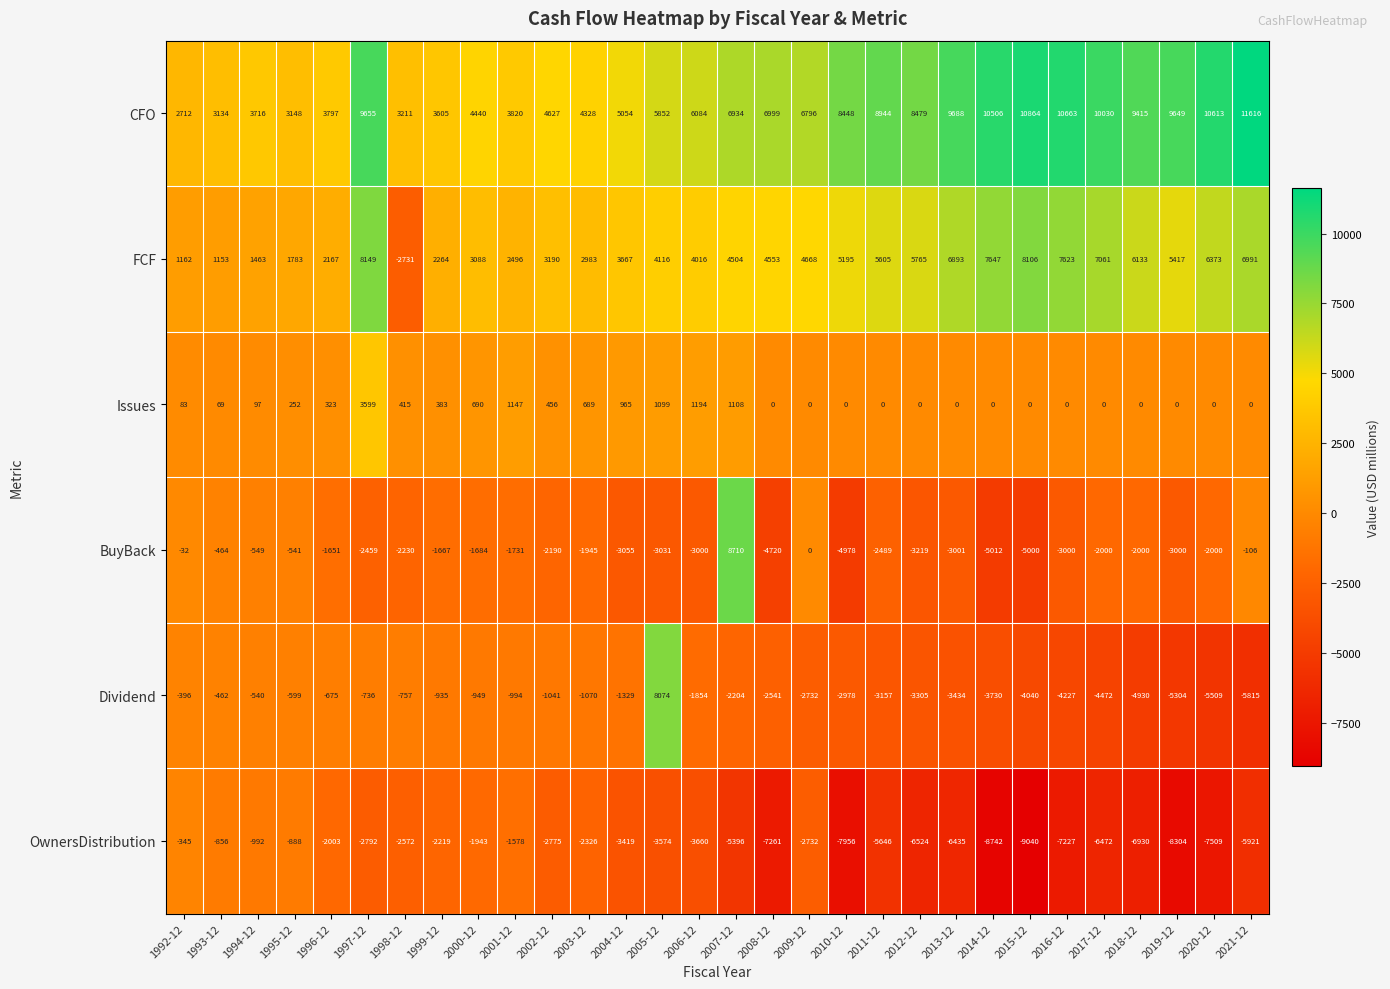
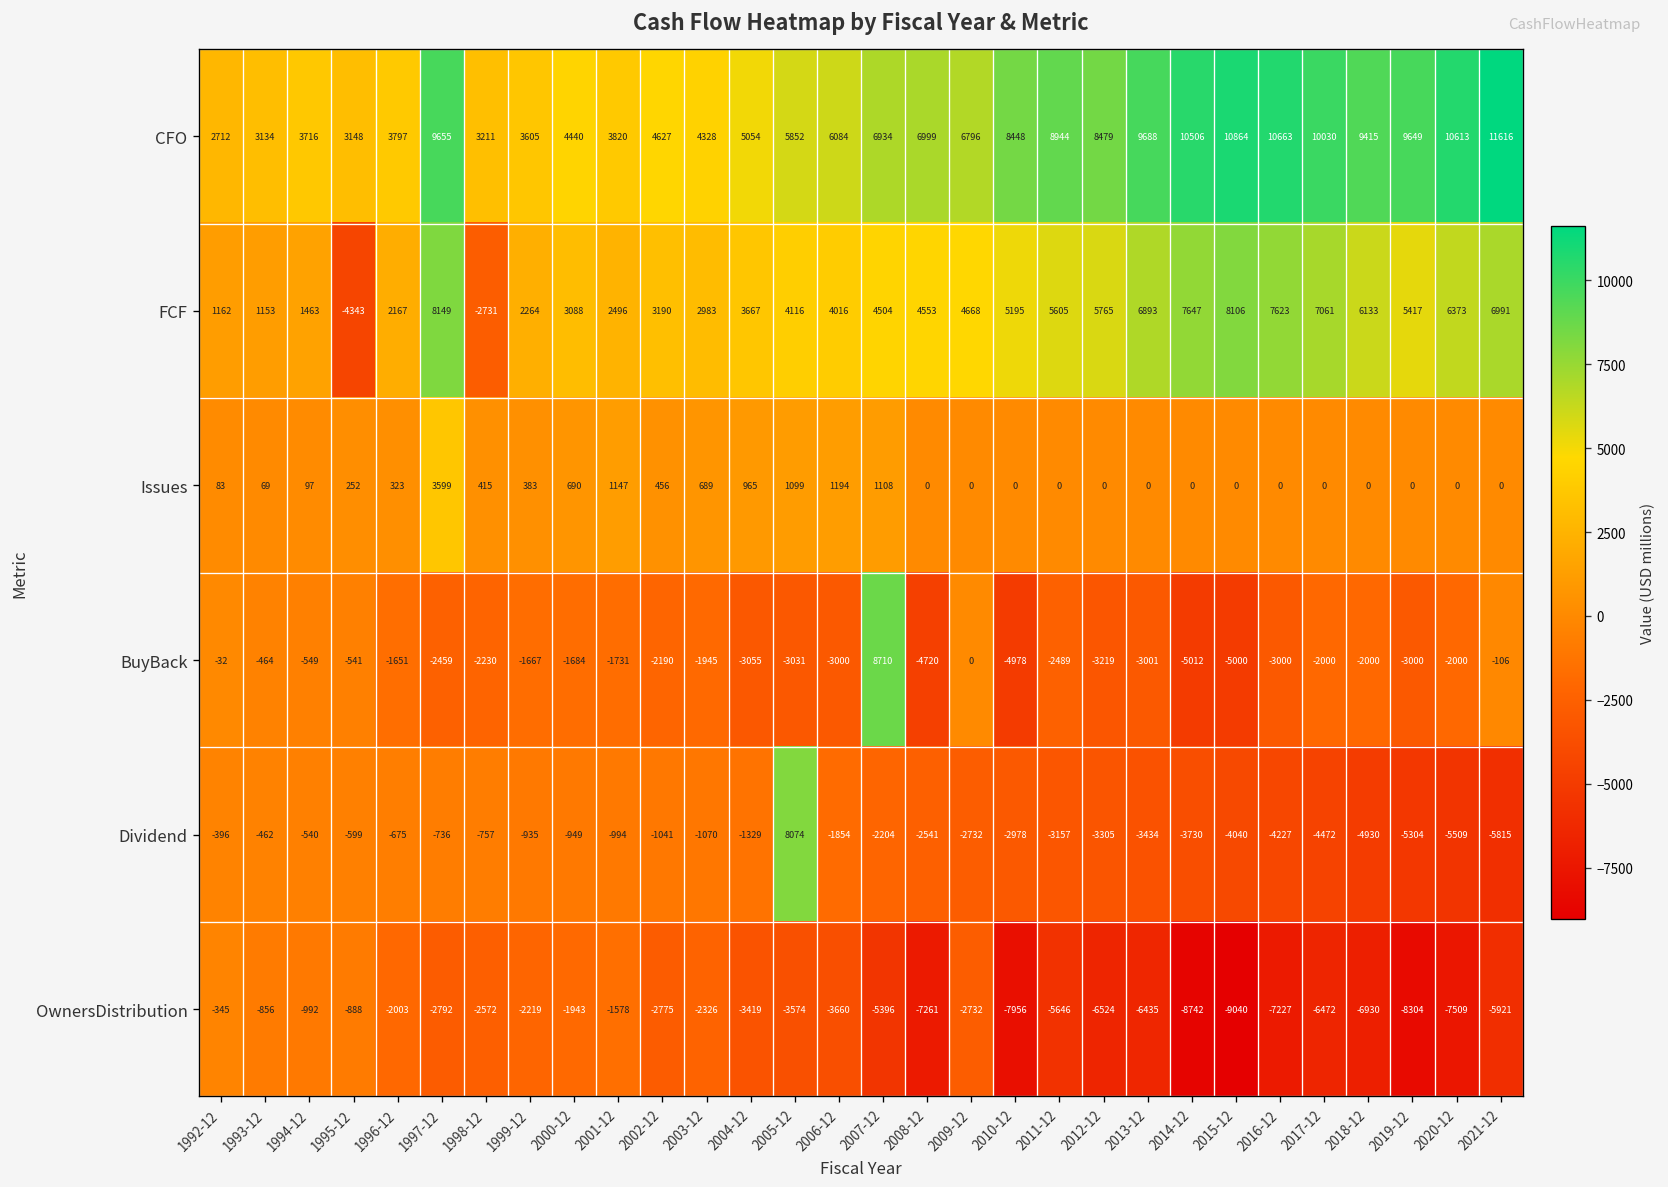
FCF, 1995-12: 1783 -> -4343
